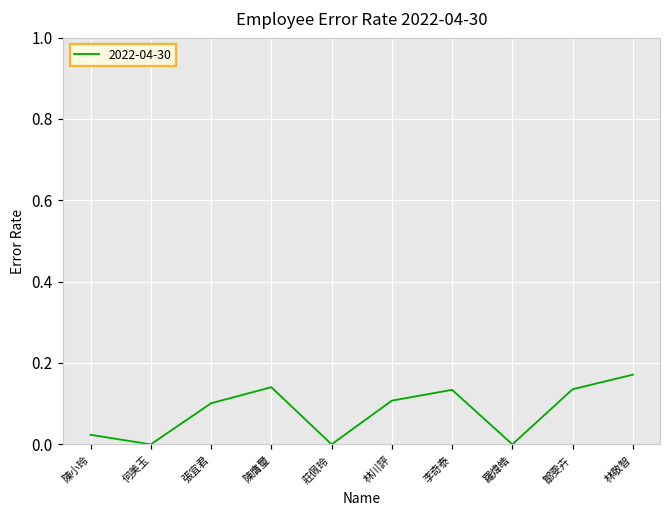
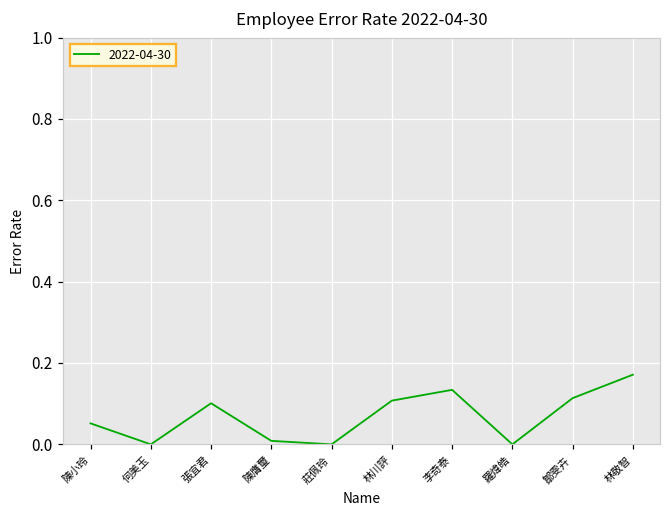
陳小玲: 0.02 -> 0.05
陳膺璽: 0.14 -> 0.01
鄒雯卉: 0.14 -> 0.11
